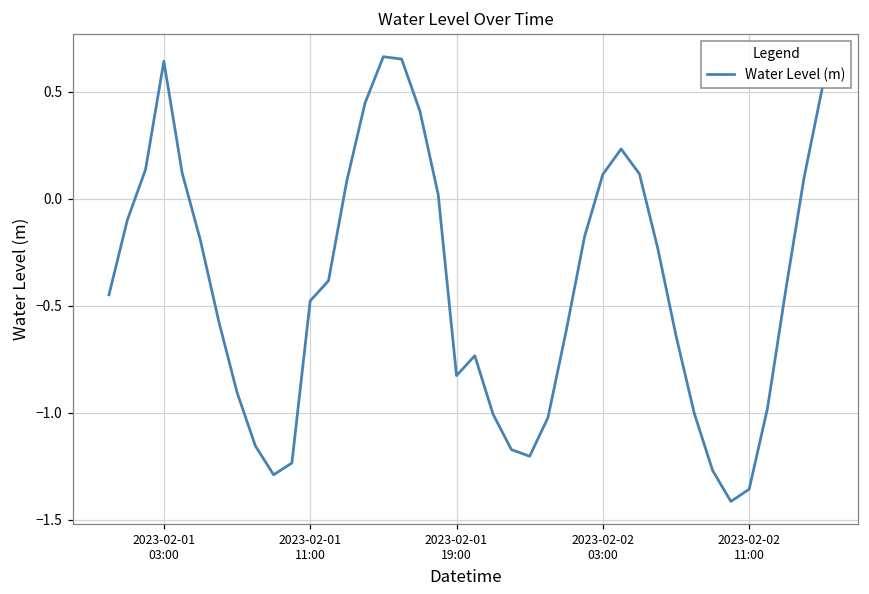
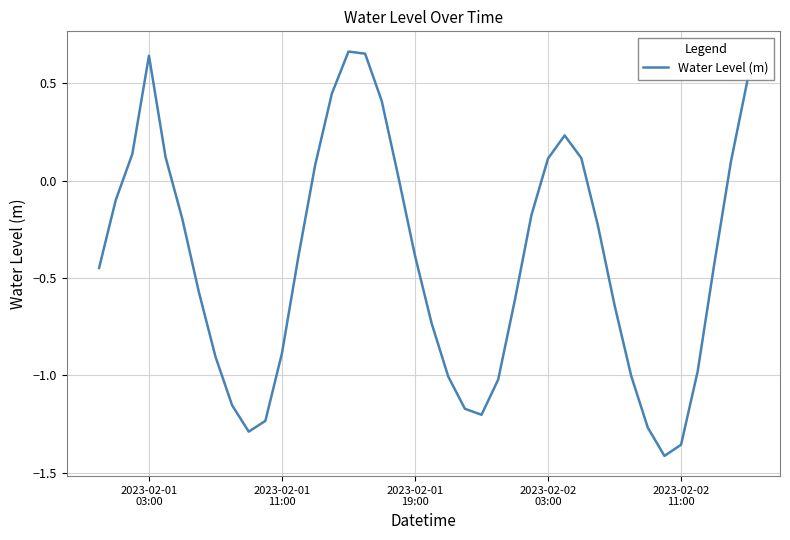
2023-02-01 11:00: -0.48 -> -0.89
2023-02-01 19:00: -0.83 -> -0.39
